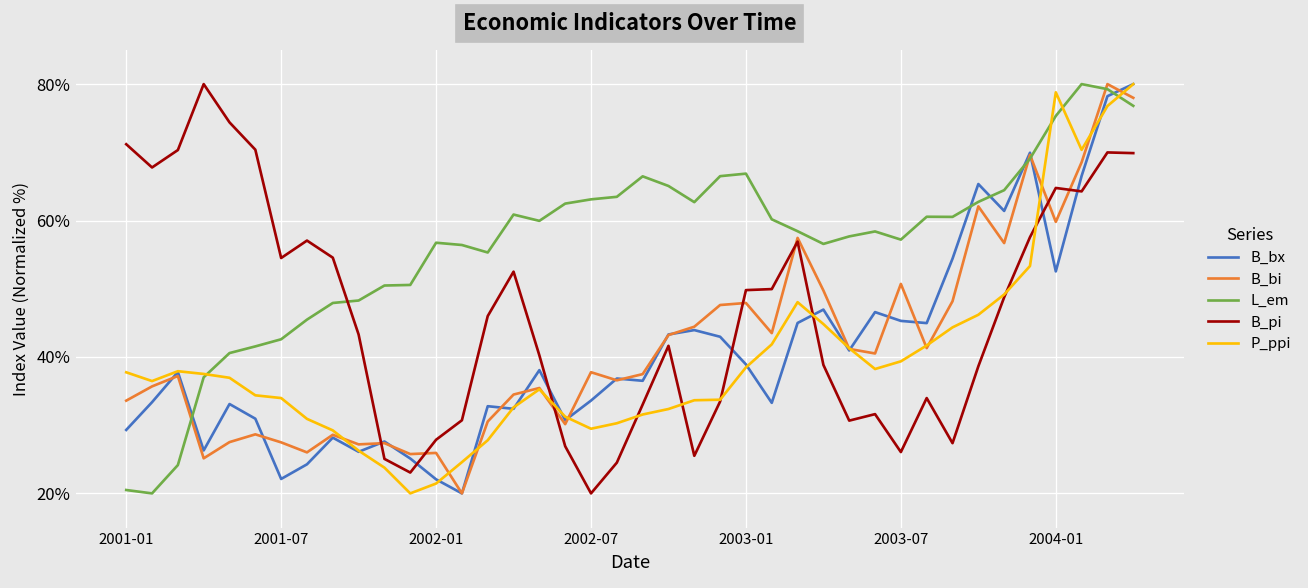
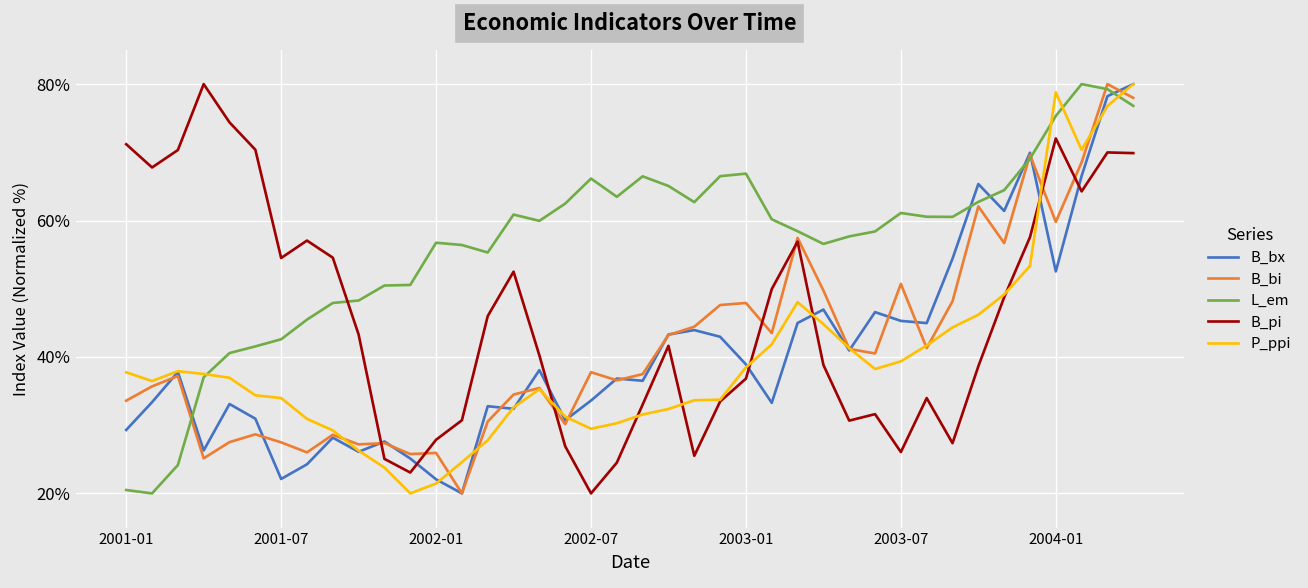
L_em, 2002-07: 63% -> 66%
B_pi, 2003-01: 50% -> 37%
L_em, 2003-07: 57% -> 61%
B_pi, 2004-01: 65% -> 72%
